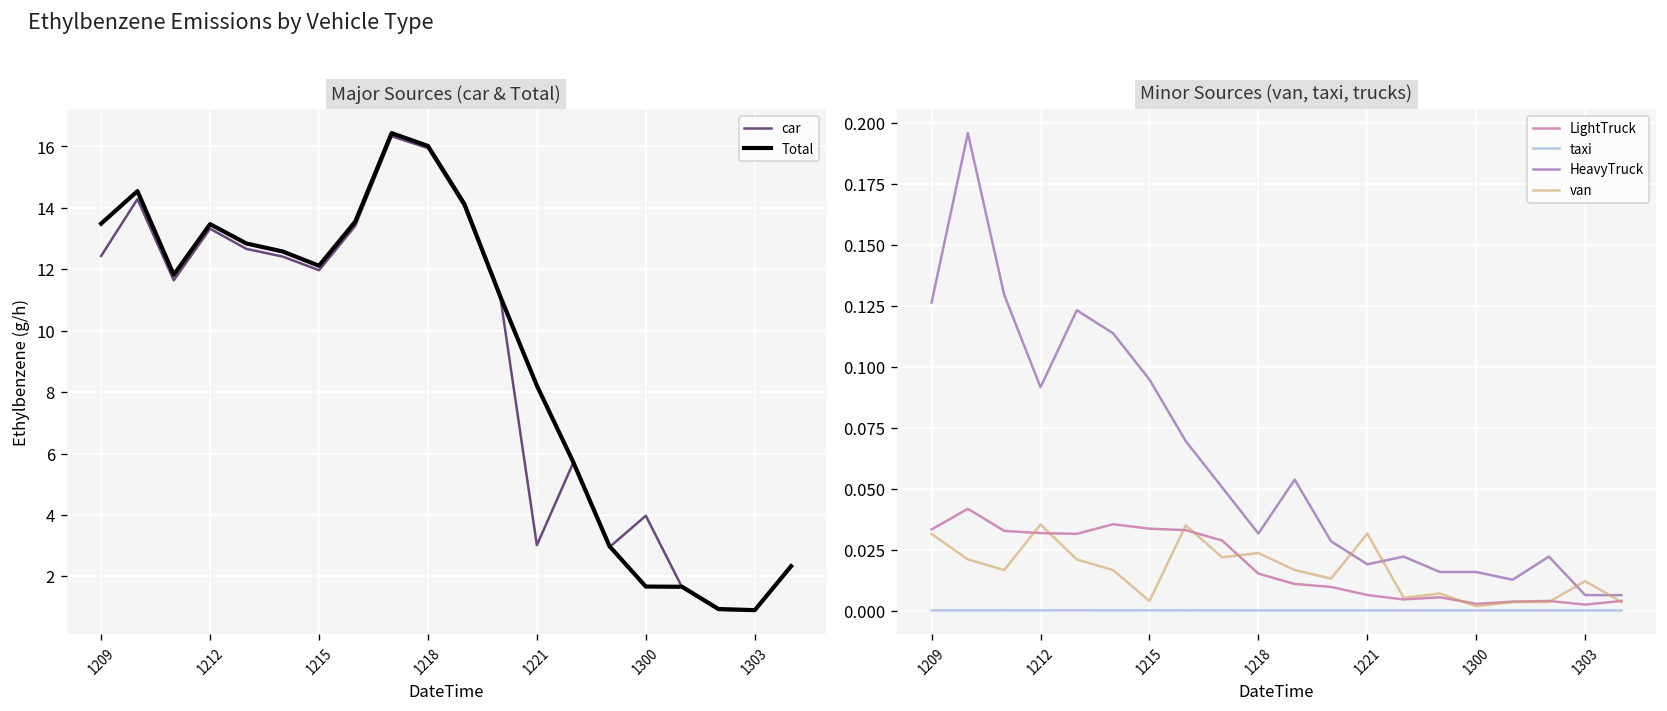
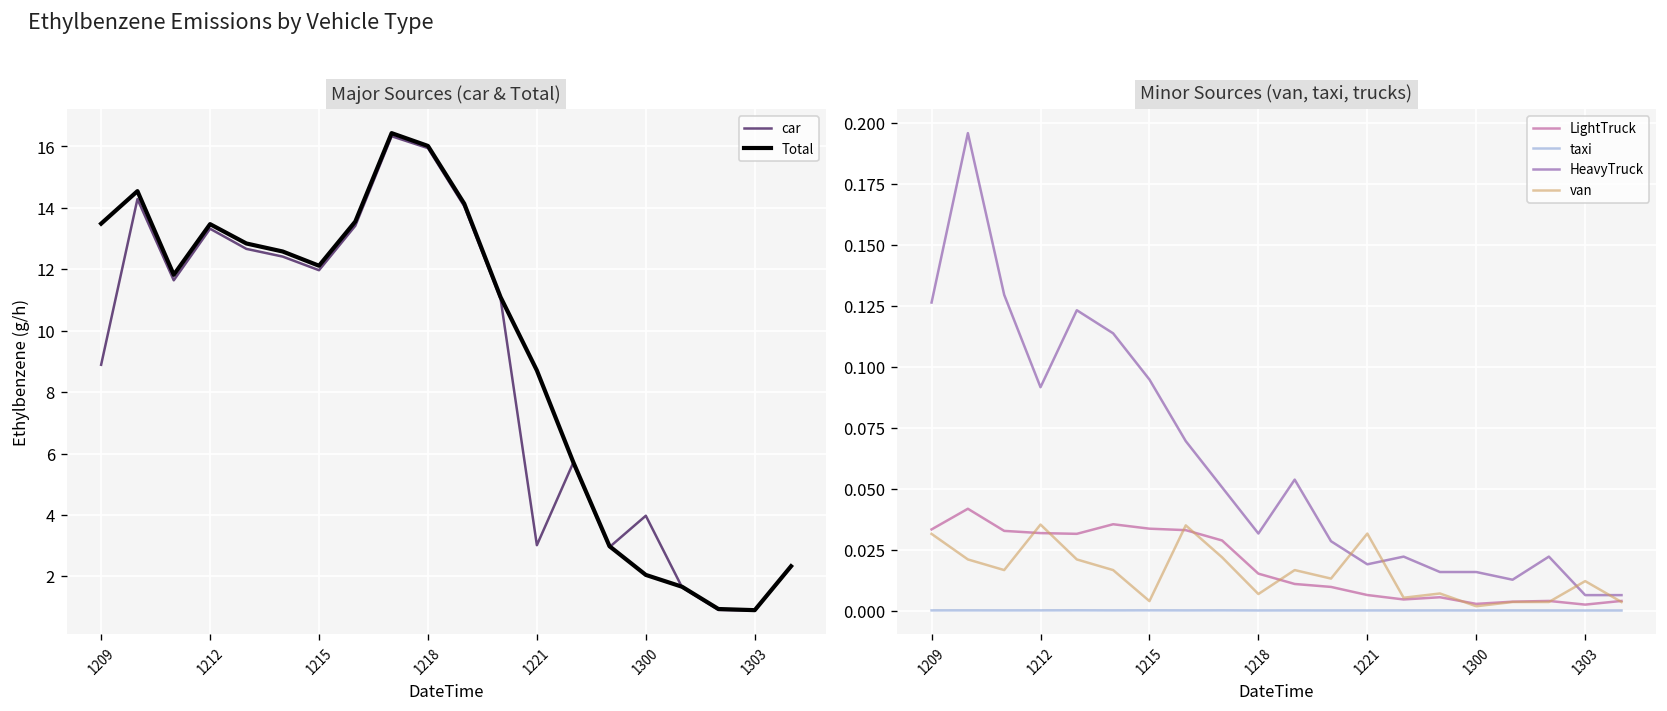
Major Sources (car & Total), car, 1209: 12.4 -> 8.9
Major Sources (car & Total), Total, 1221: 8.2 -> 8.7
Major Sources (car & Total), Total, 1300: 1.7 -> 2.0
Minor Sources (van, taxi, trucks), van, 1218: 0.024 -> 0.007
